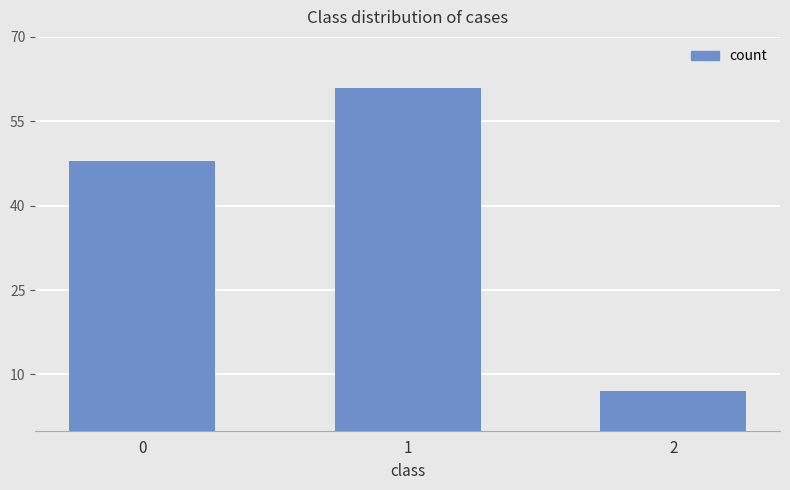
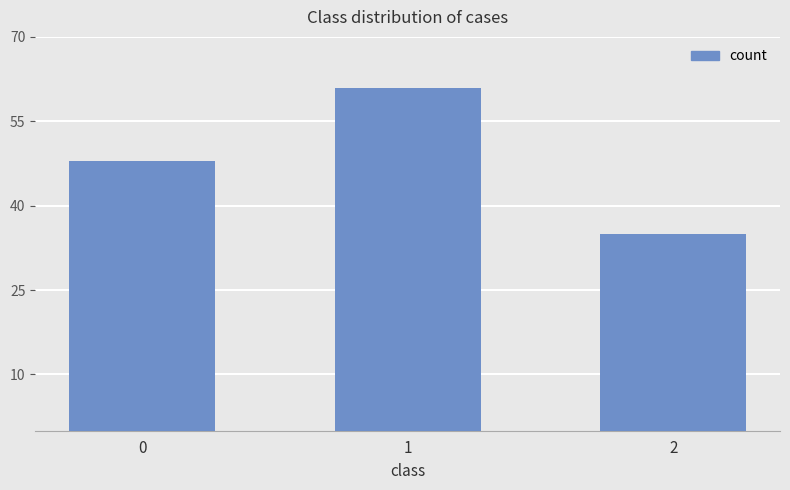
2: 7 -> 35
